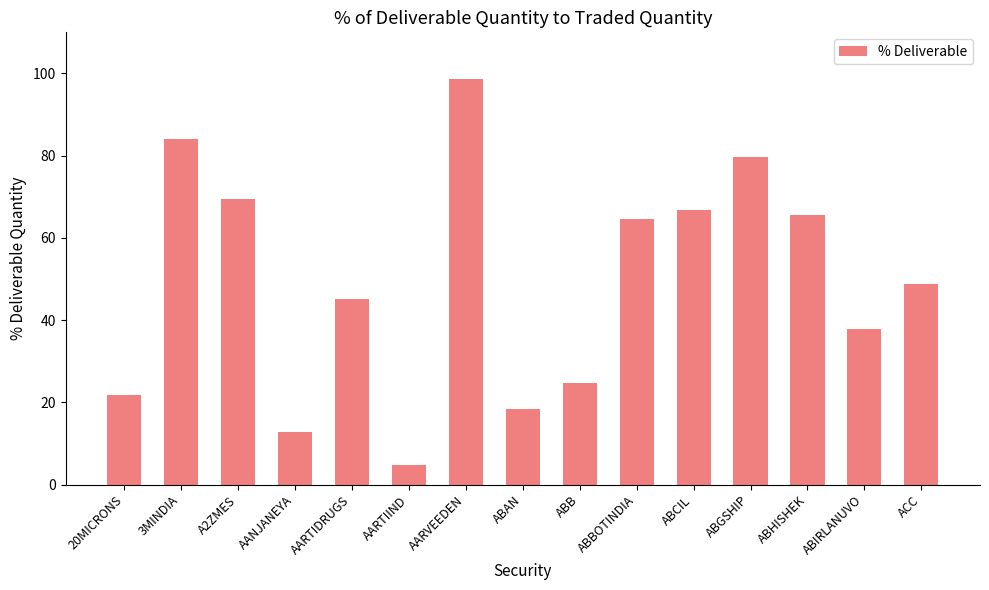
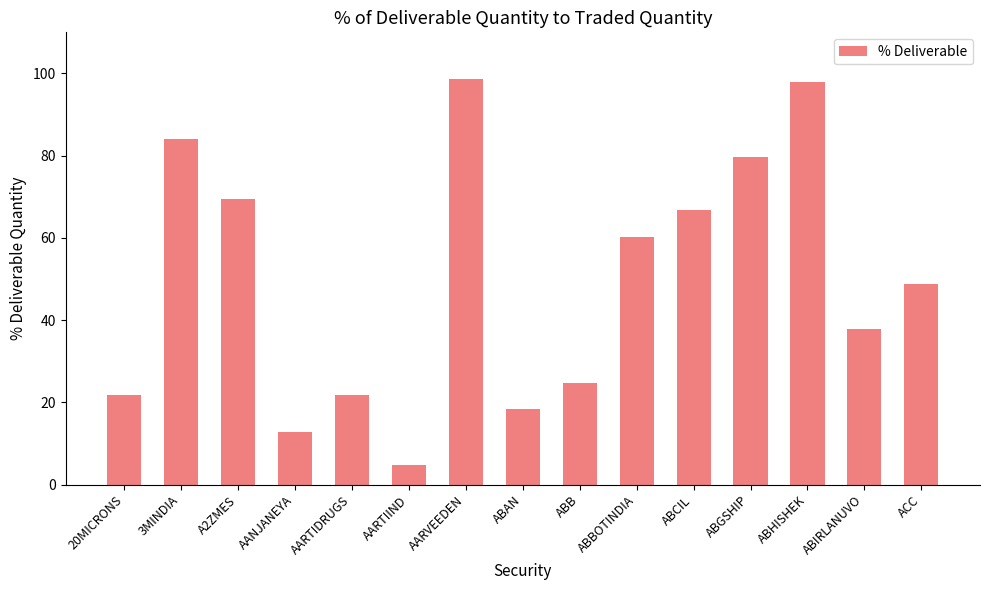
AARTIDRUGS: 45 -> 22
ABBOTINDIA: 65 -> 60
ABHISHEK: 66 -> 98
